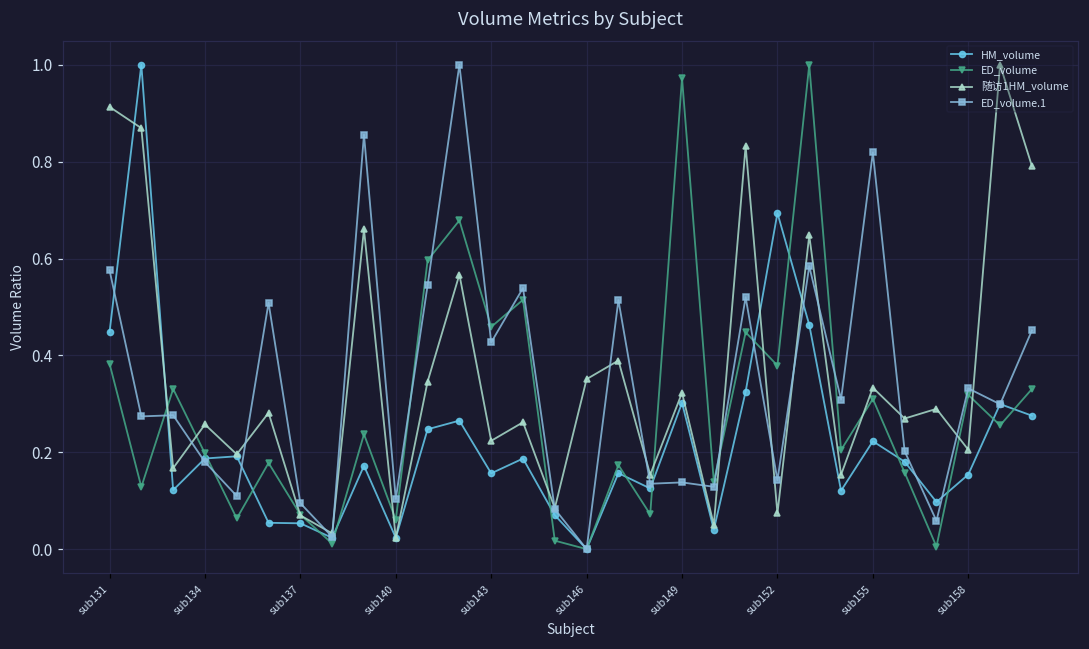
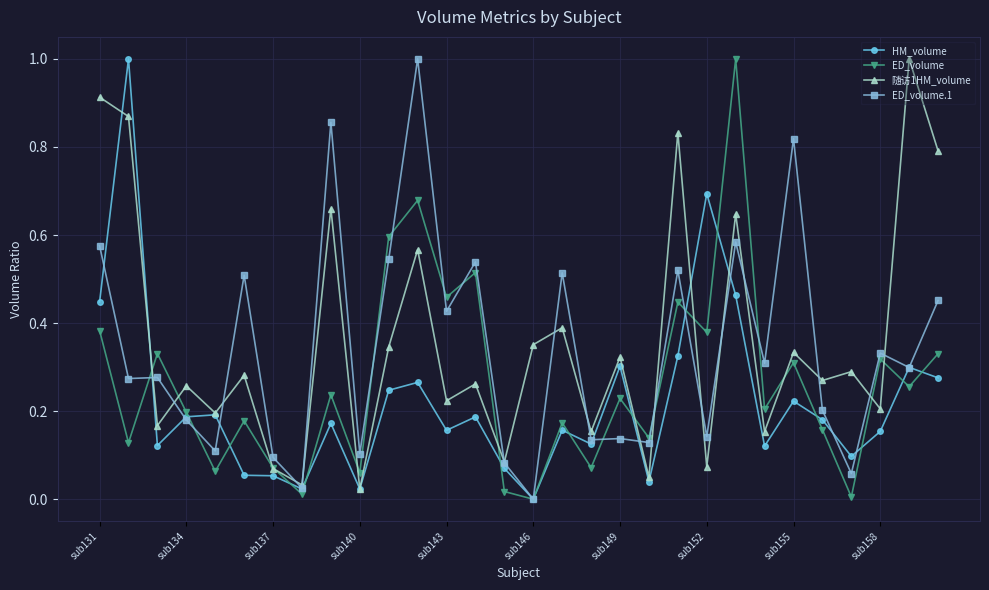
ED_volume, sub149: 0.97 -> 0.23
